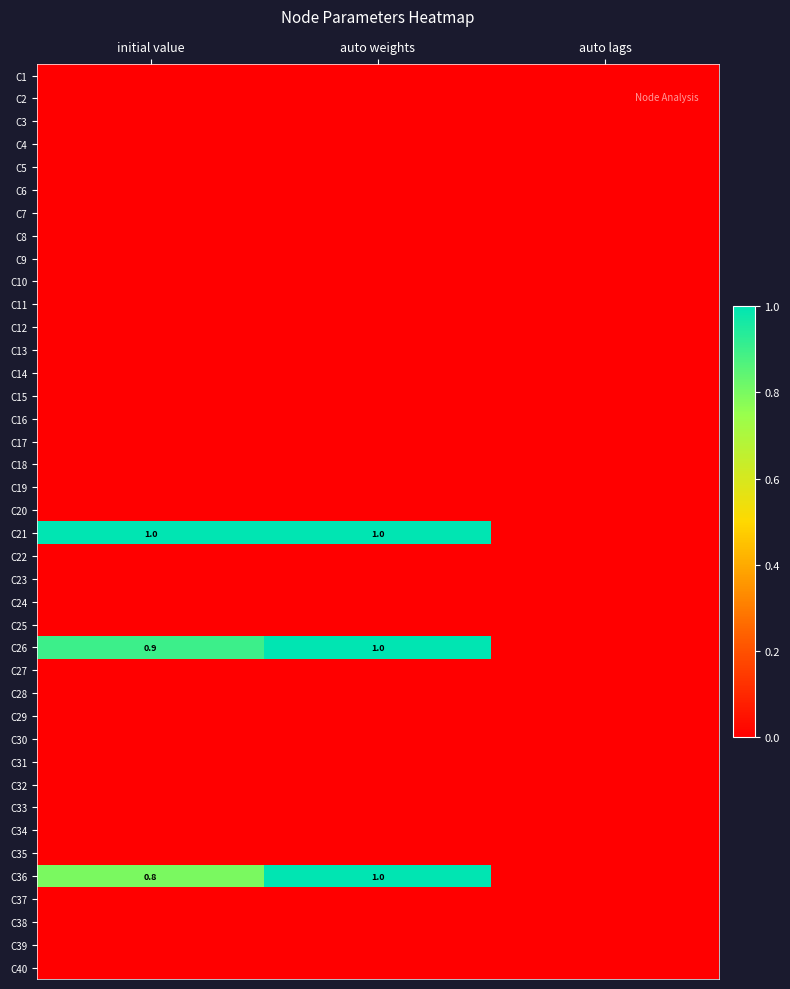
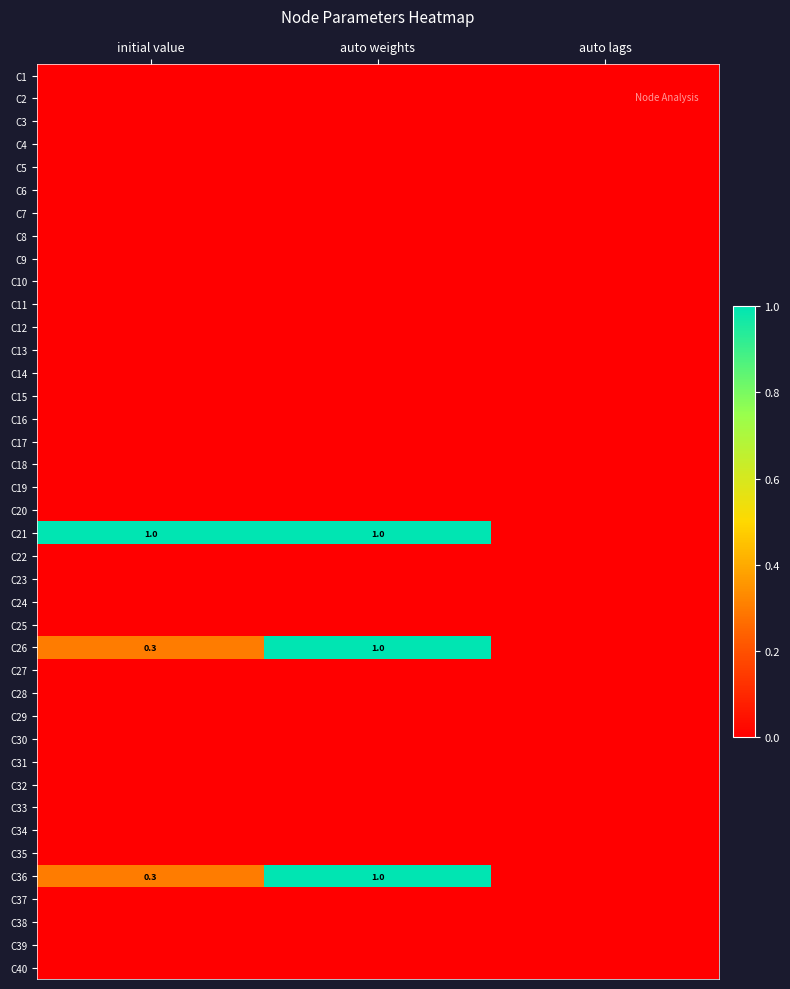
C26, initial value: 0.9 -> 0.3
C36, initial value: 0.8 -> 0.3
